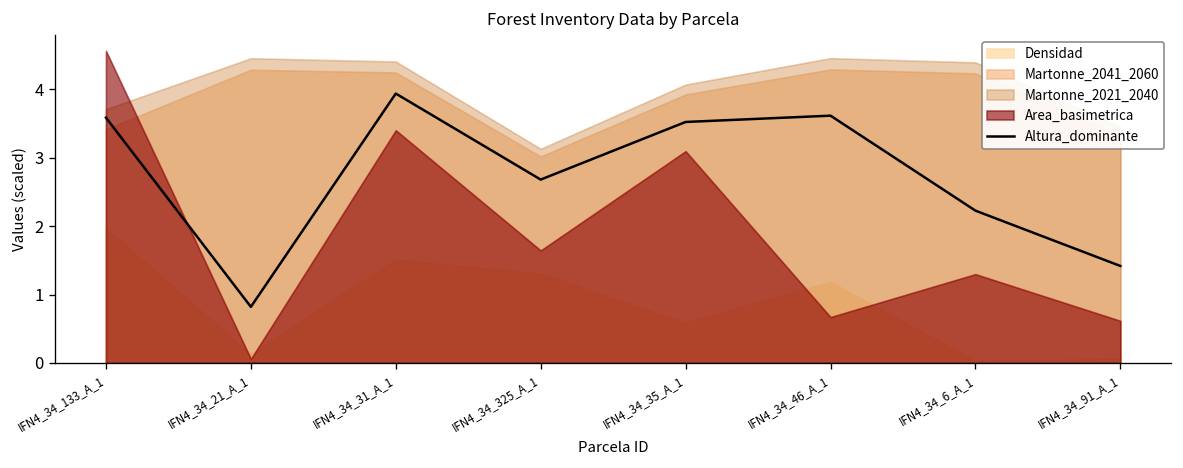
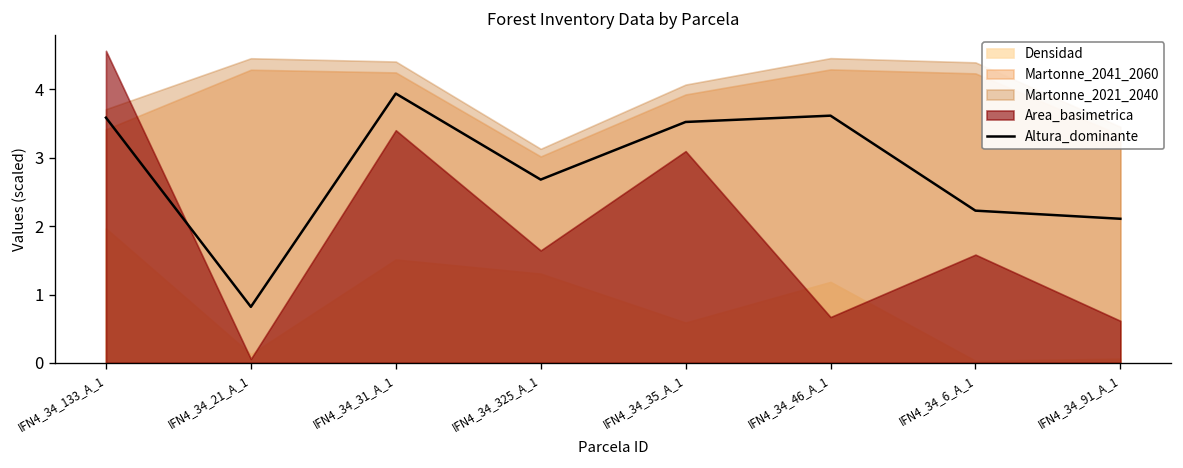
Area_basimetrica, IFN4_34_6_A_1: 1.3 -> 1.6
Altura_dominante, IFN4_34_91_A_1: 1.4 -> 2.1
